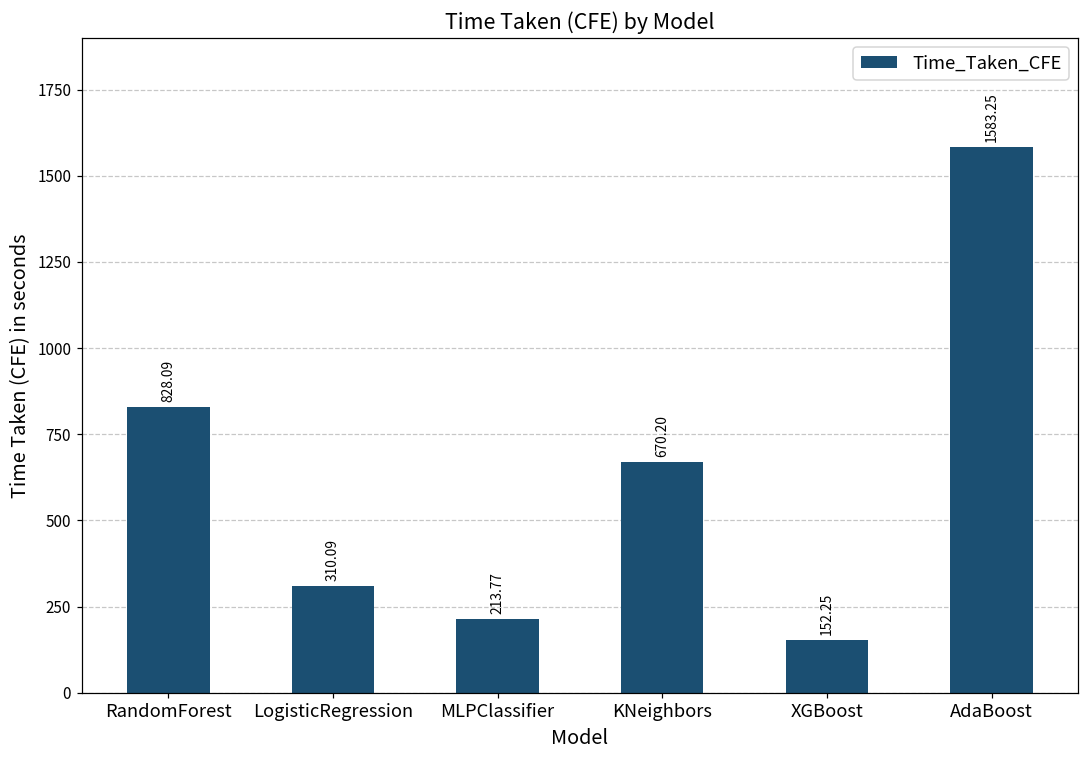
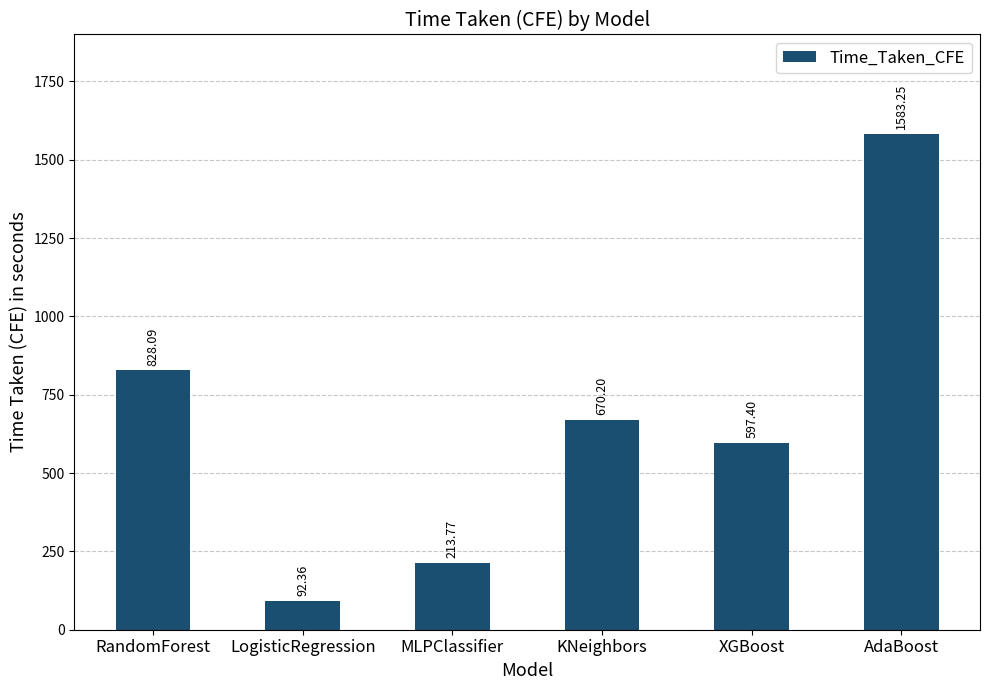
LogisticRegression: 310.09 -> 92.36
XGBoost: 152.25 -> 597.40
